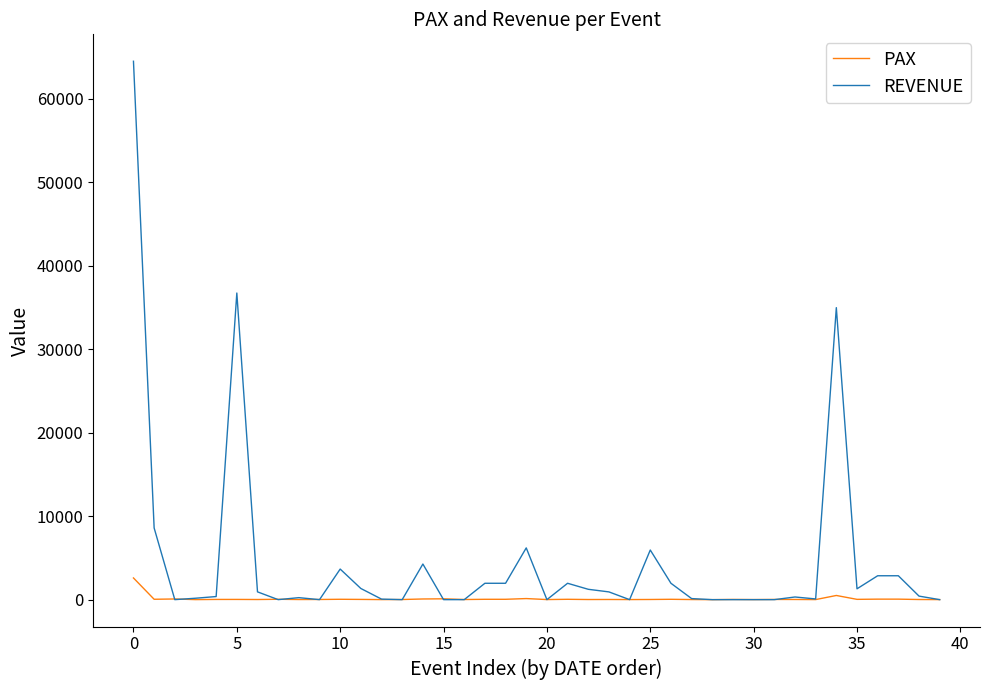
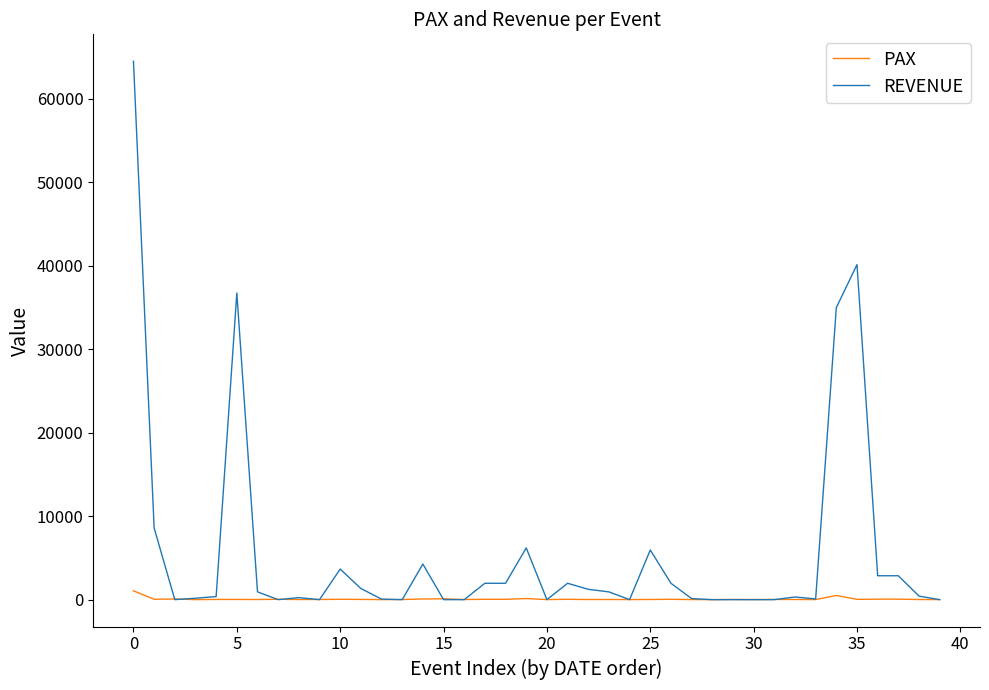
PAX, 0: 3000 -> 1000
REVENUE, 35: 1000 -> 40000
